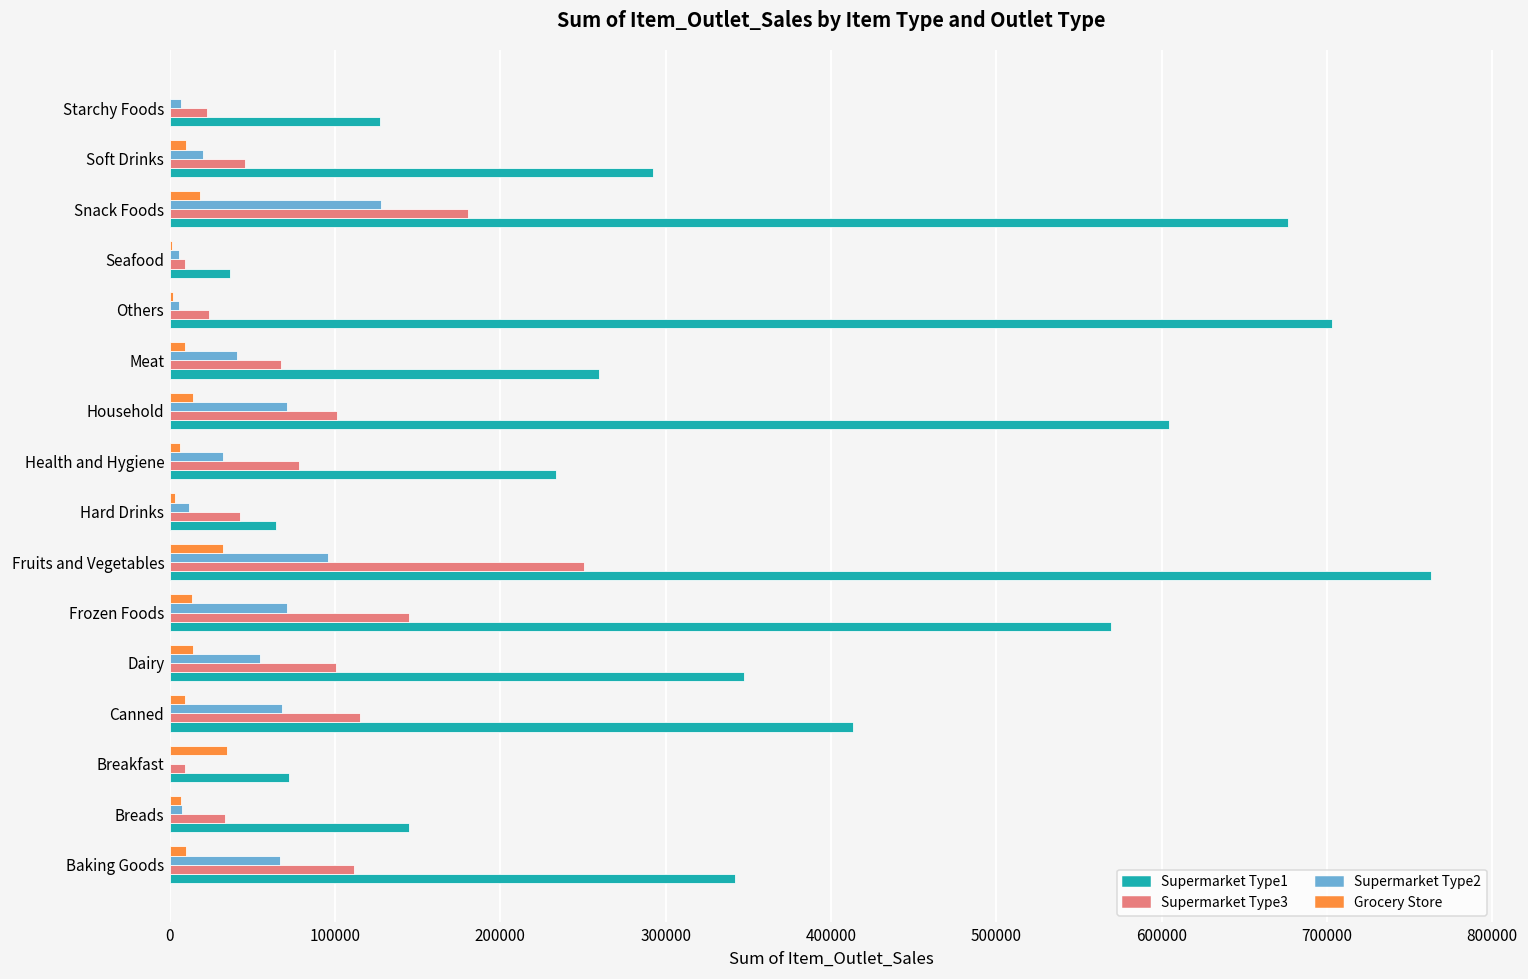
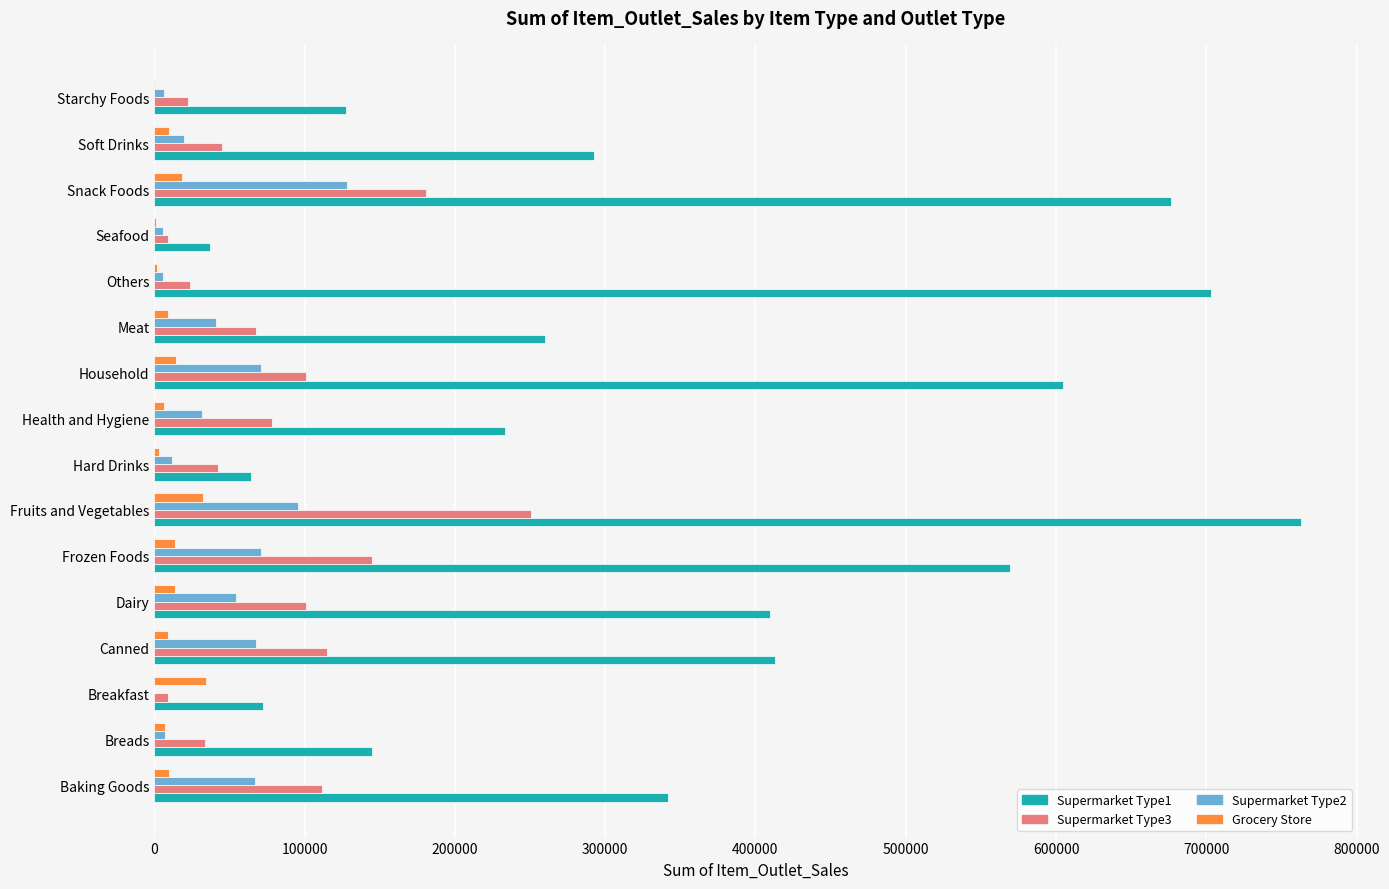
Supermarket Type1, Dairy: 348000 -> 409000
